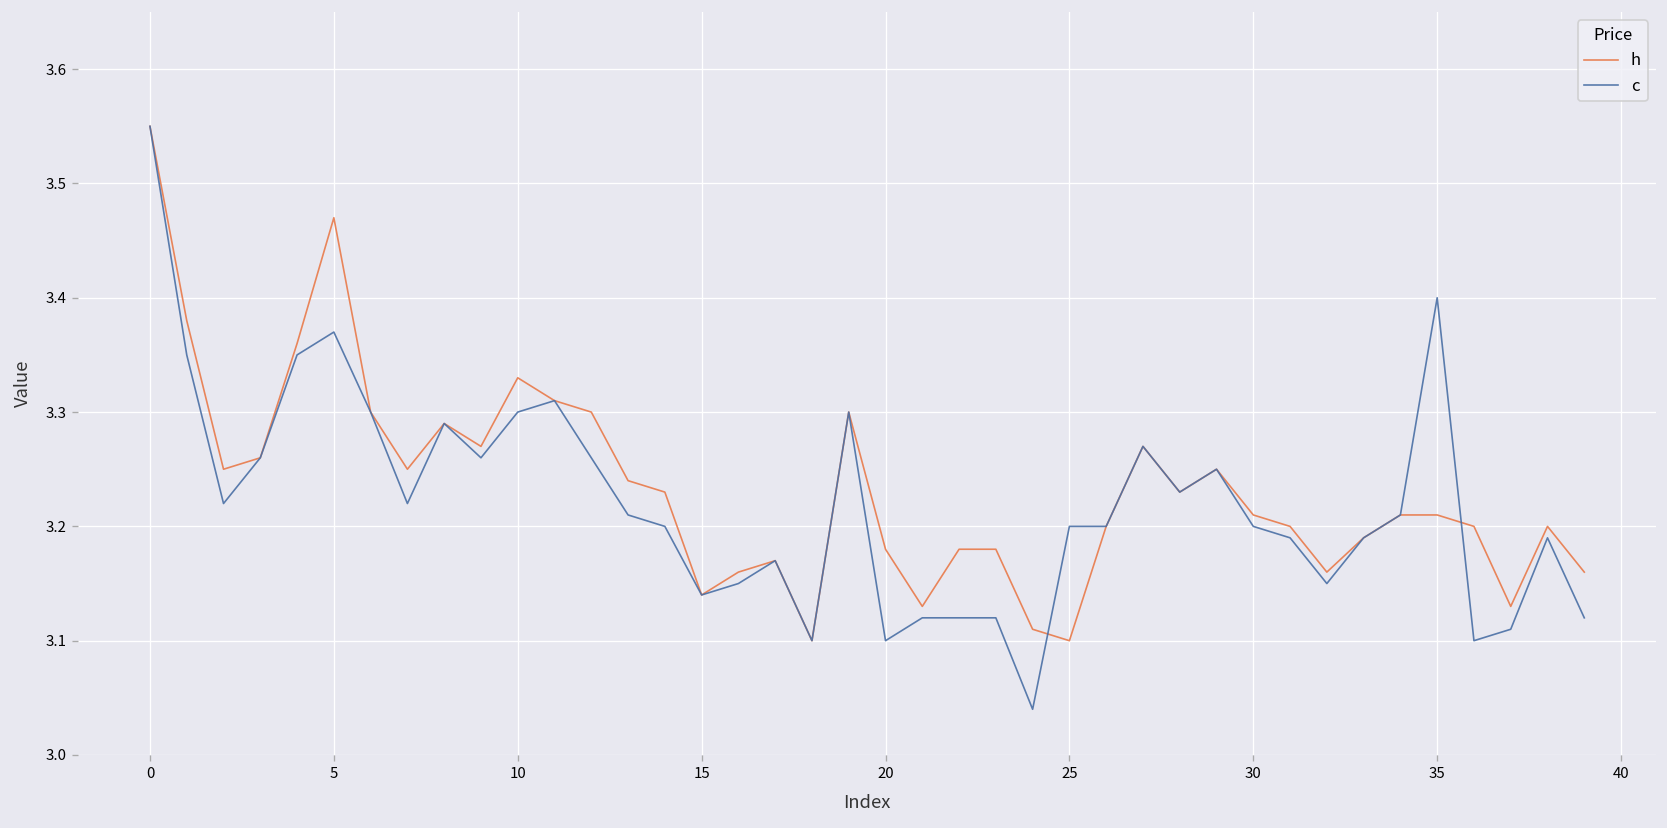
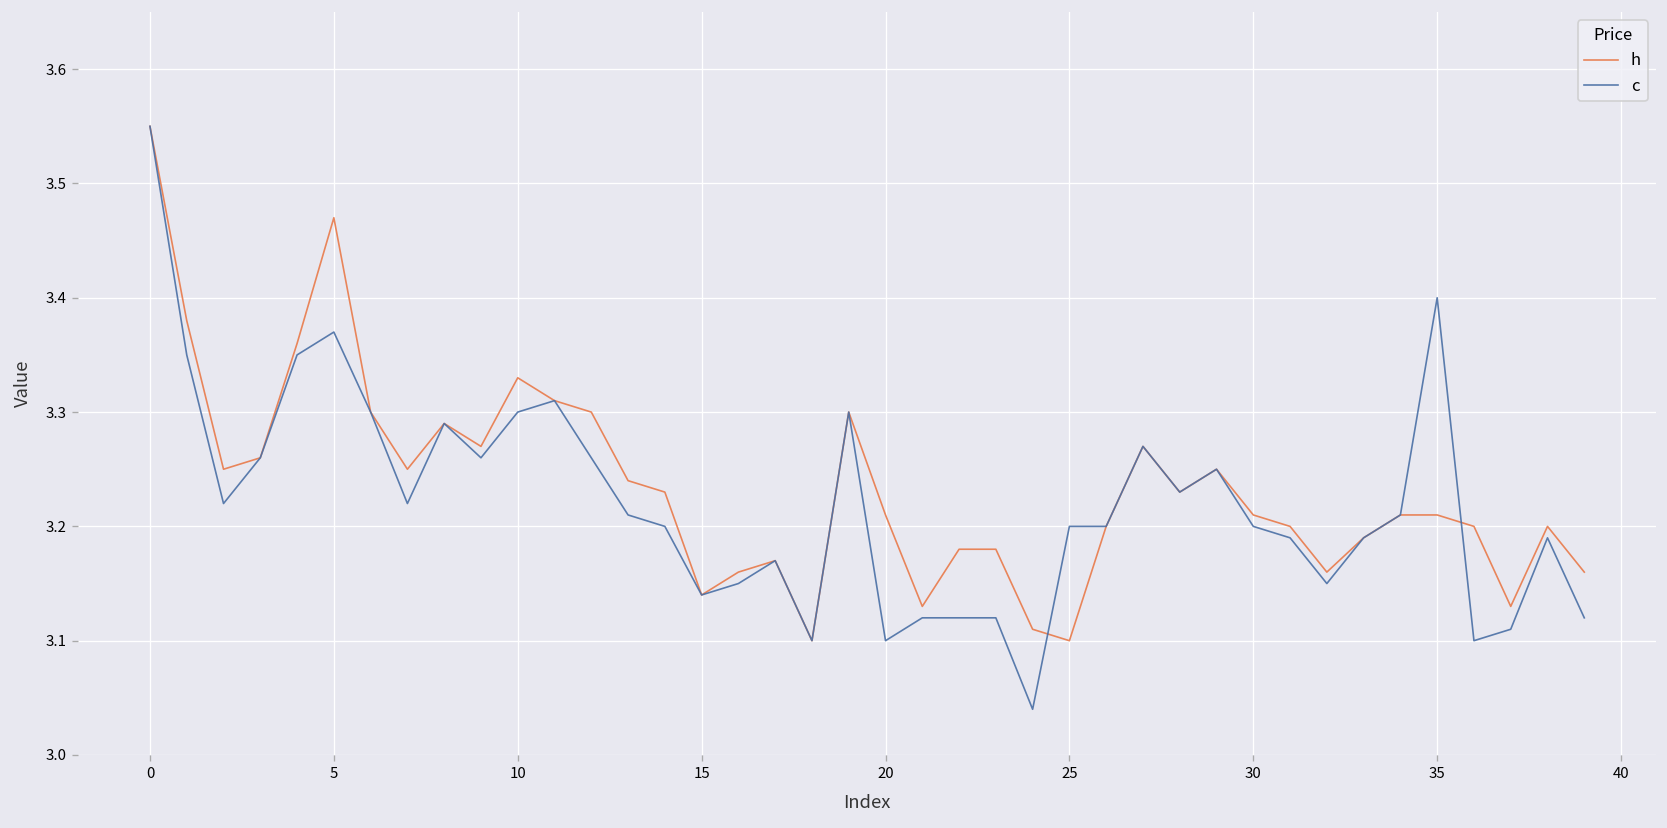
h, 20: 3.18 -> 3.21
